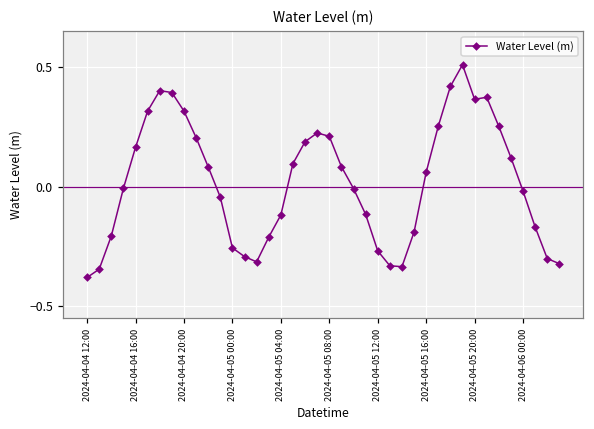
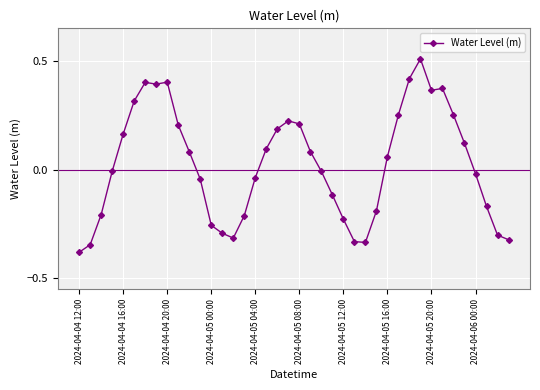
2024-04-04 20:00: 0.32 -> 0.40
2024-04-05 04:00: -0.12 -> -0.04
2024-04-05 12:00: -0.27 -> -0.23
